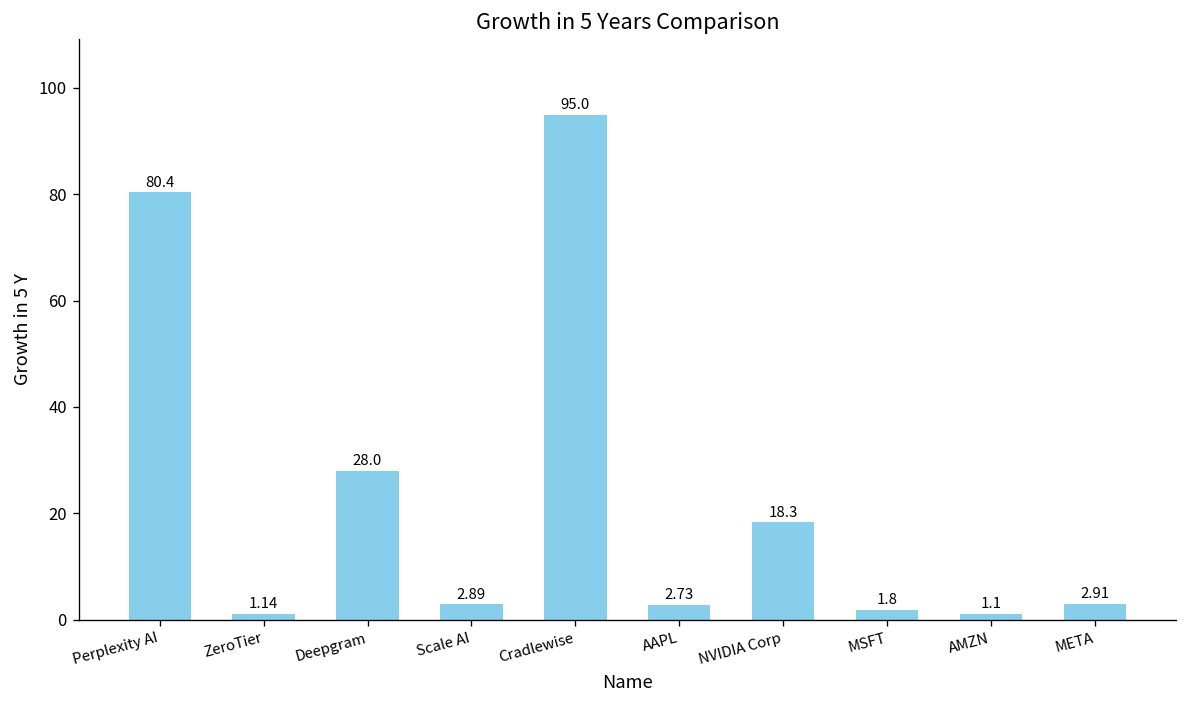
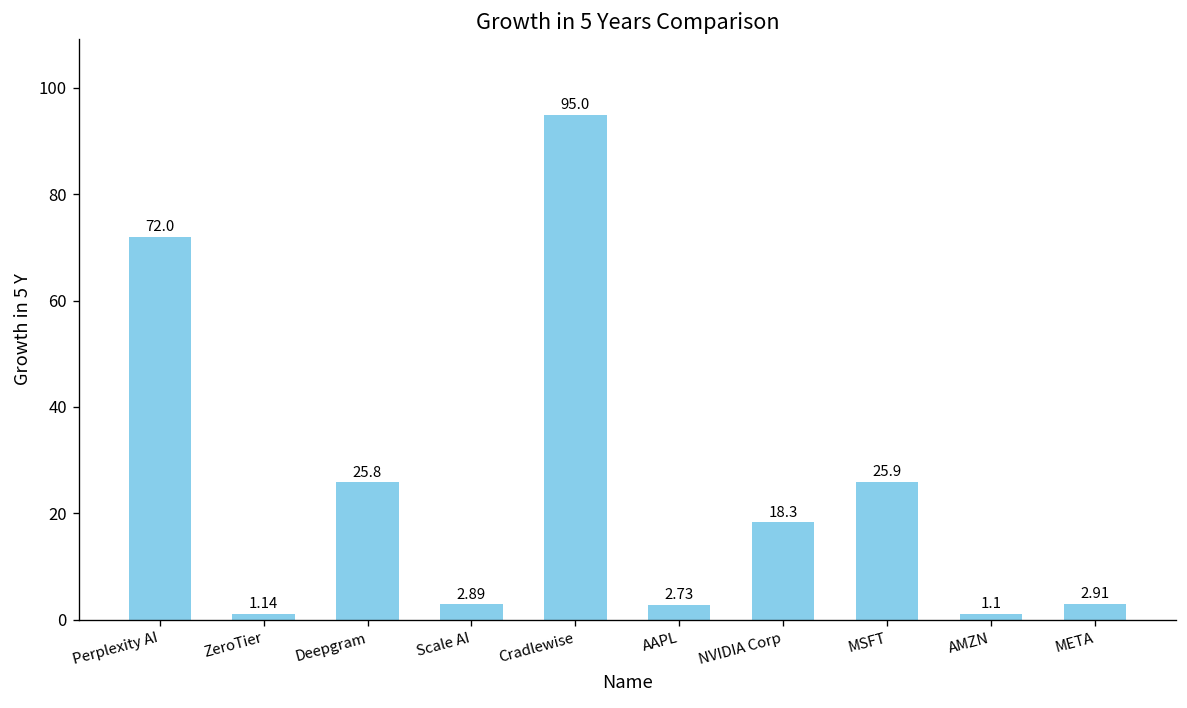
Perplexity AI: 80.4 -> 72.0
Deepgram: 28.0 -> 25.8
MSFT: 1.8 -> 25.9
